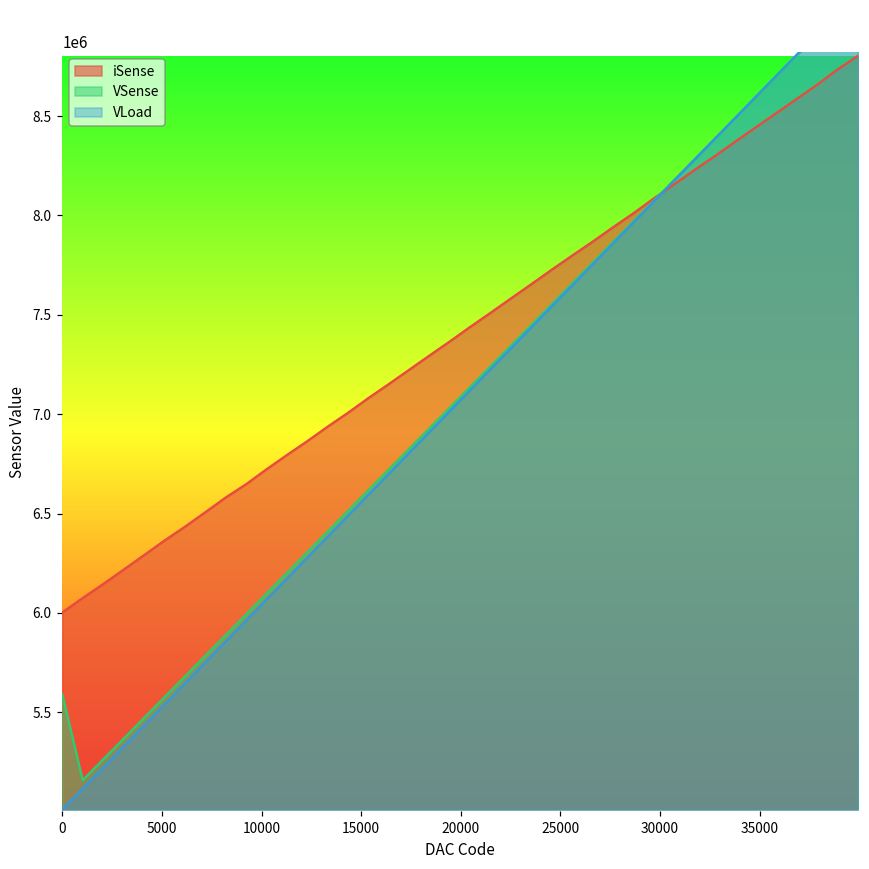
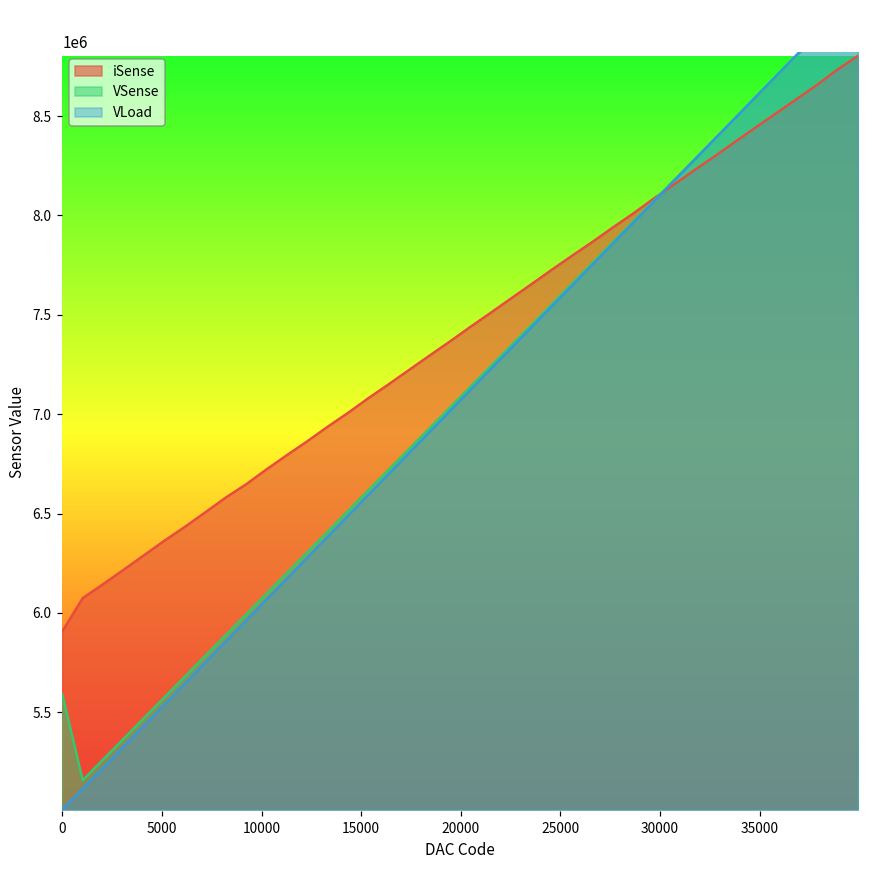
iSense, 0: 6000000 -> 5910000
